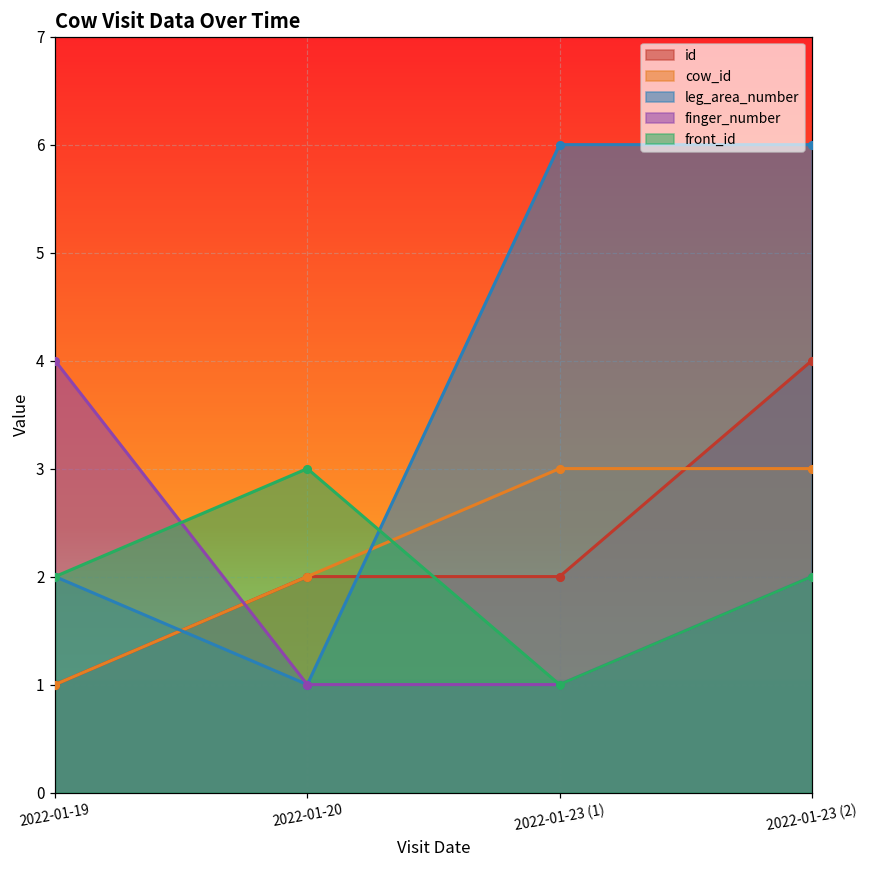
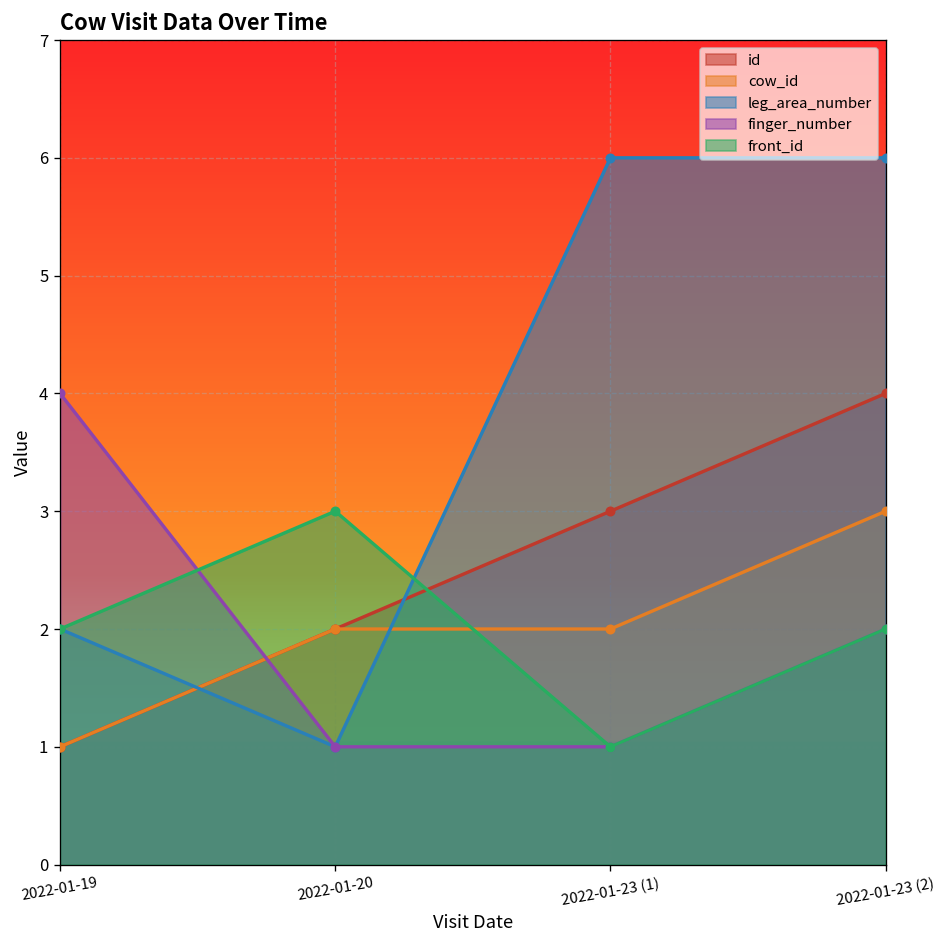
id, 2022-01-23 (1): 2 -> 3
cow_id, 2022-01-23 (1): 3 -> 2
